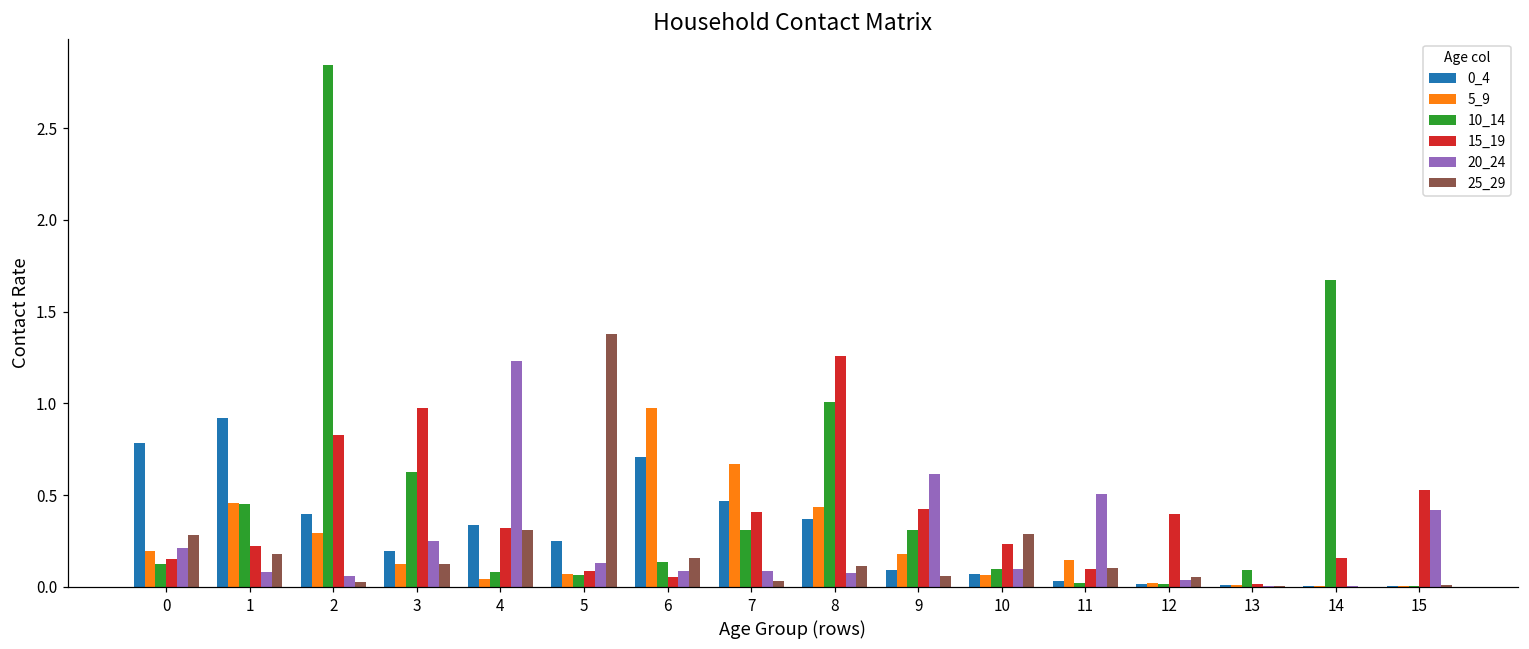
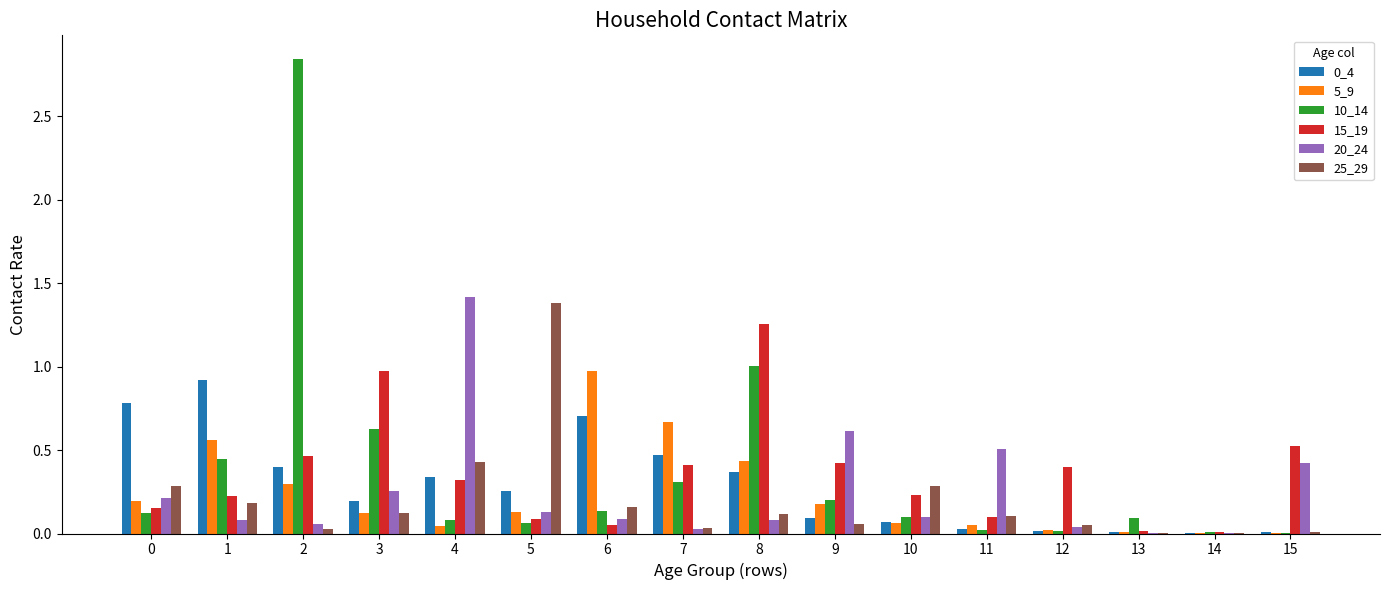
5_9, 1: 0.46 -> 0.56
15_19, 2: 0.83 -> 0.47
20_24, 4: 1.23 -> 1.42
25_29, 4: 0.31 -> 0.43
5_9, 5: 0.07 -> 0.13
20_24, 7: 0.09 -> 0.03
10_14, 9: 0.31 -> 0.20
5_9, 11: 0.14 -> 0.05
10_14, 14: 1.67 -> 0.01
15_19, 14: 0.16 -> 0.01
